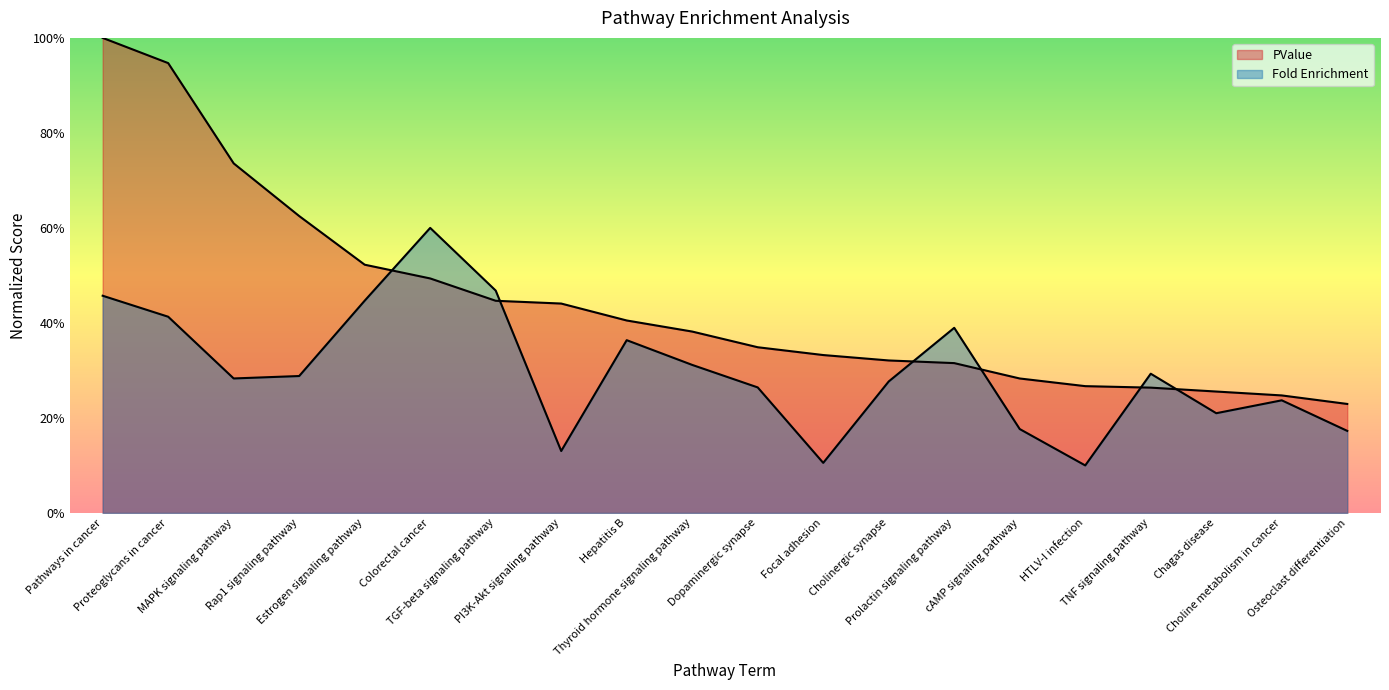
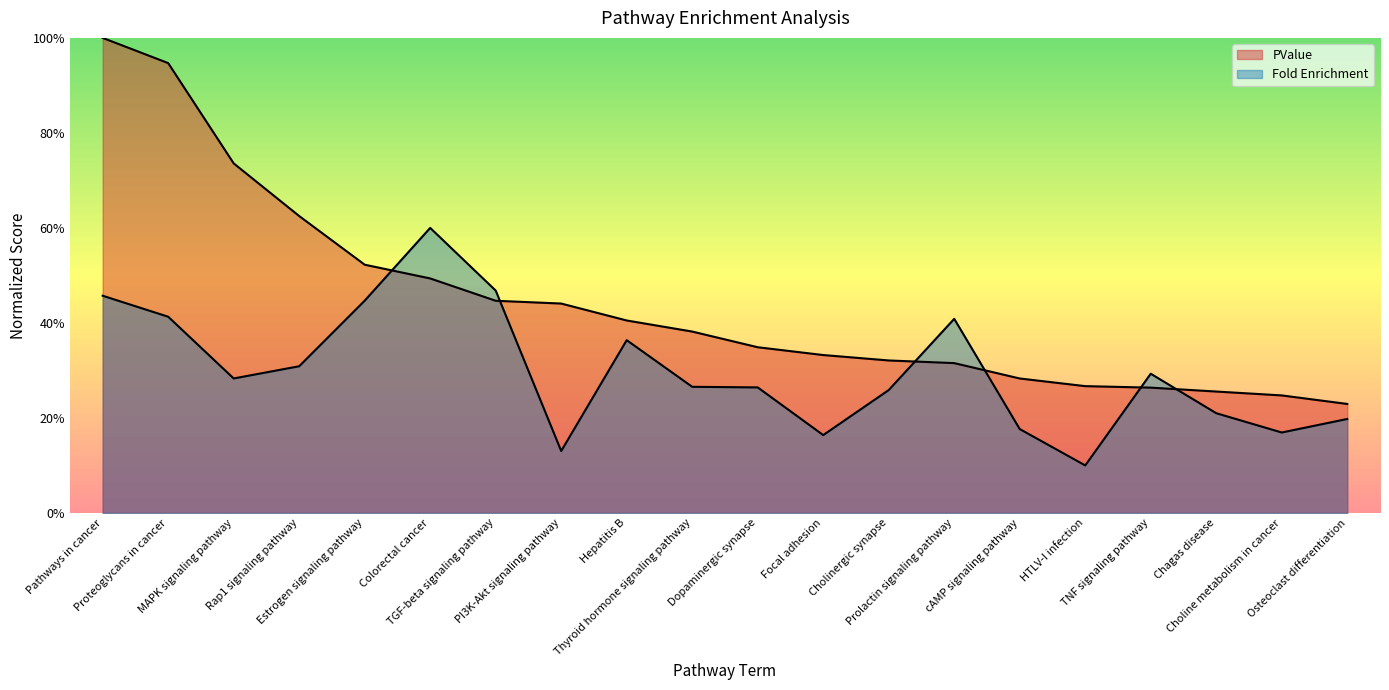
Fold Enrichment, Rap1 signaling pathway: 29% -> 31%
Fold Enrichment, Thyroid hormone signaling pathway: 31% -> 27%
Fold Enrichment, Focal adhesion: 11% -> 16%
Fold Enrichment, Cholinergic synapse: 28% -> 26%
Fold Enrichment, Prolactin signaling pathway: 39% -> 41%
Fold Enrichment, Choline metabolism in cancer: 24% -> 17%
Fold Enrichment, Osteoclast differentiation: 17% -> 20%
